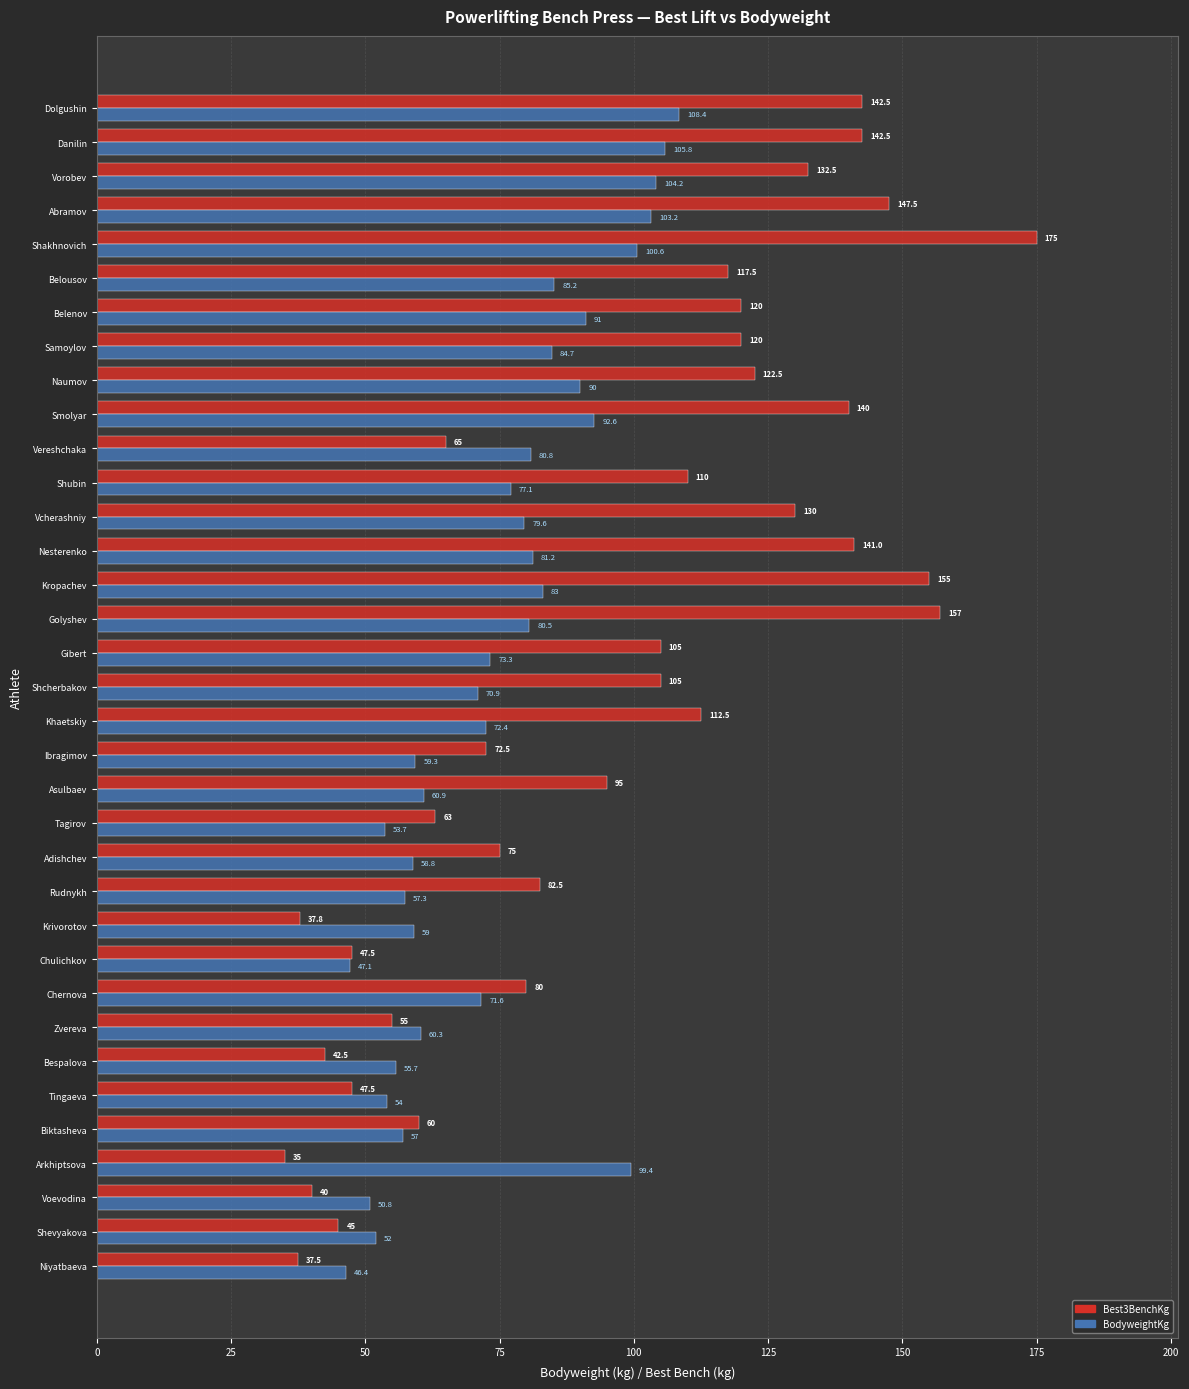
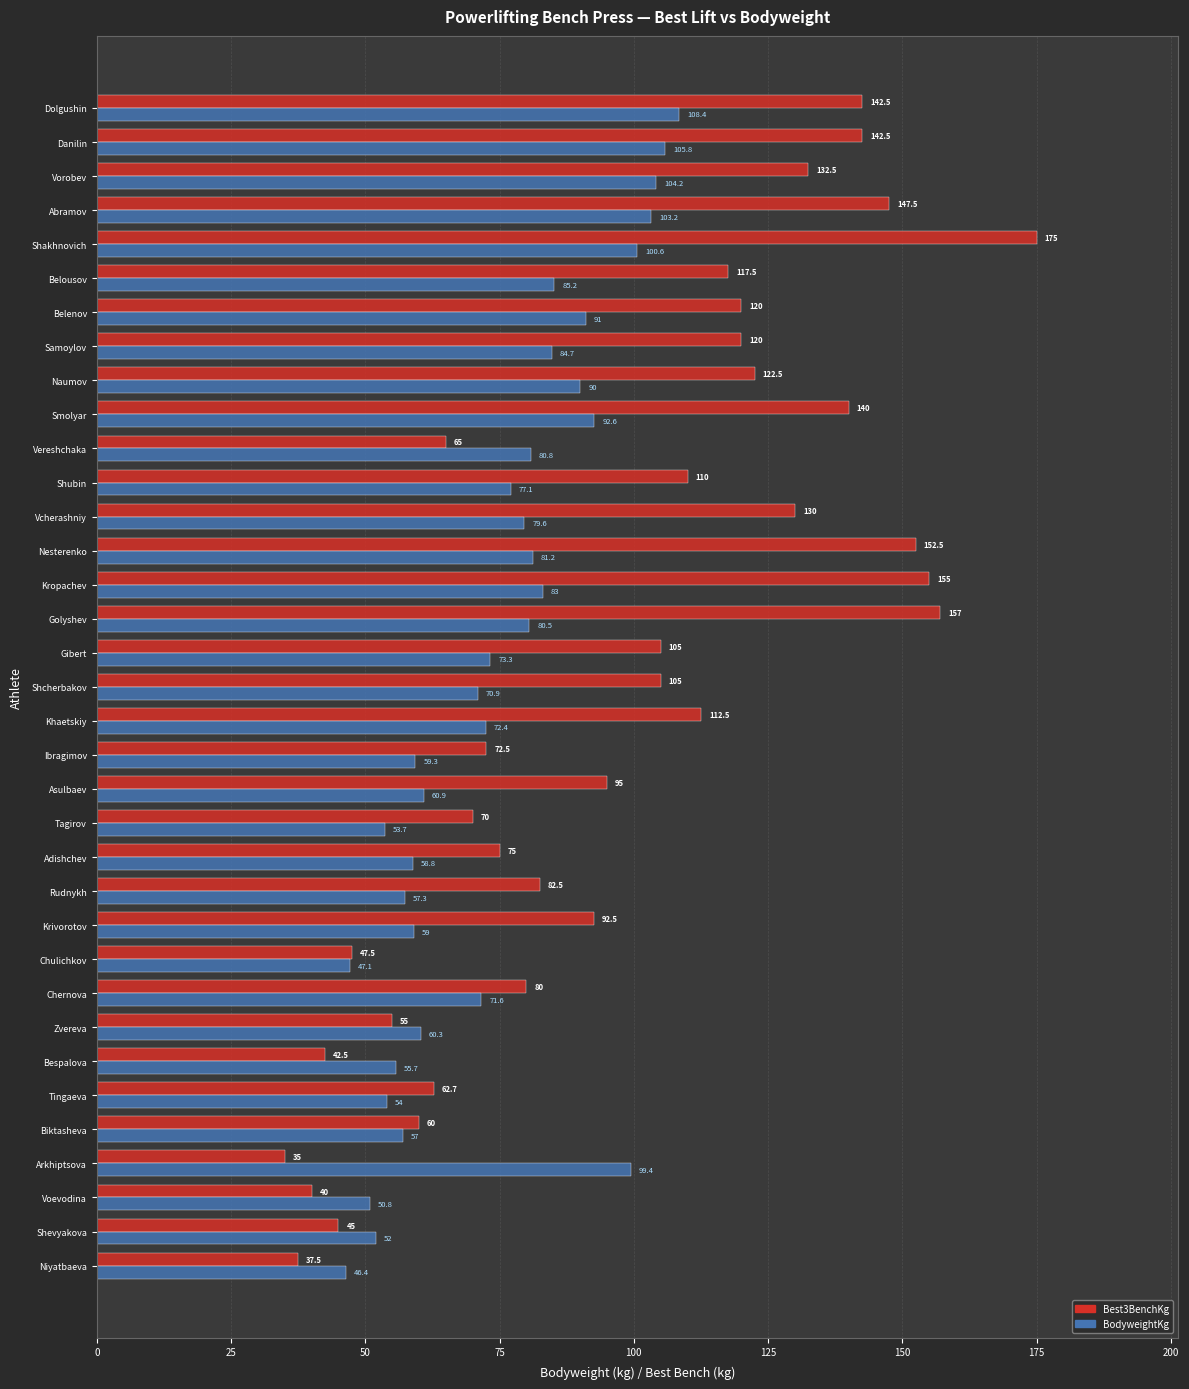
Best3BenchKg, Nesterenko: 141.0 -> 152.5
Best3BenchKg, Tagirov: 63 -> 70
Best3BenchKg, Krivorotov: 37.8 -> 92.5
Best3BenchKg, Tingaeva: 47.5 -> 62.7
